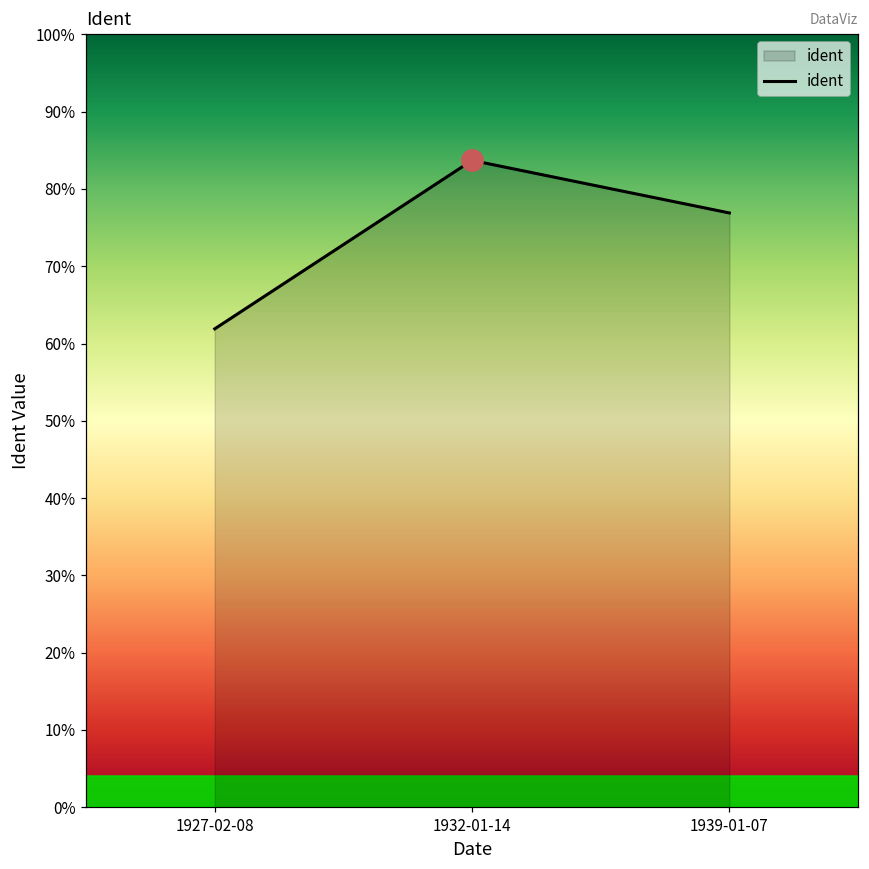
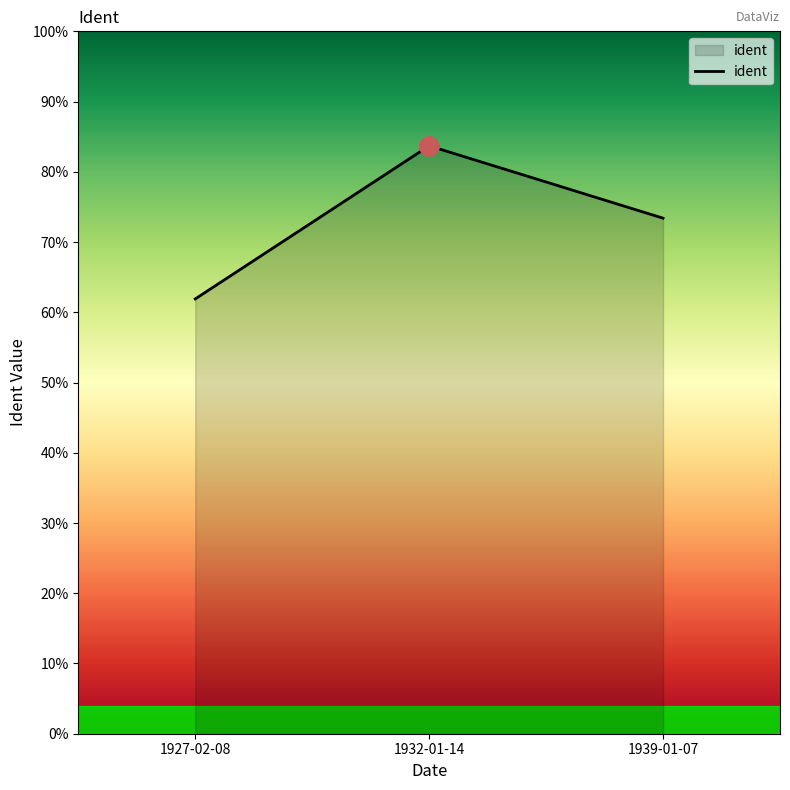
ident, 1939-01-07: 77% -> 73%
